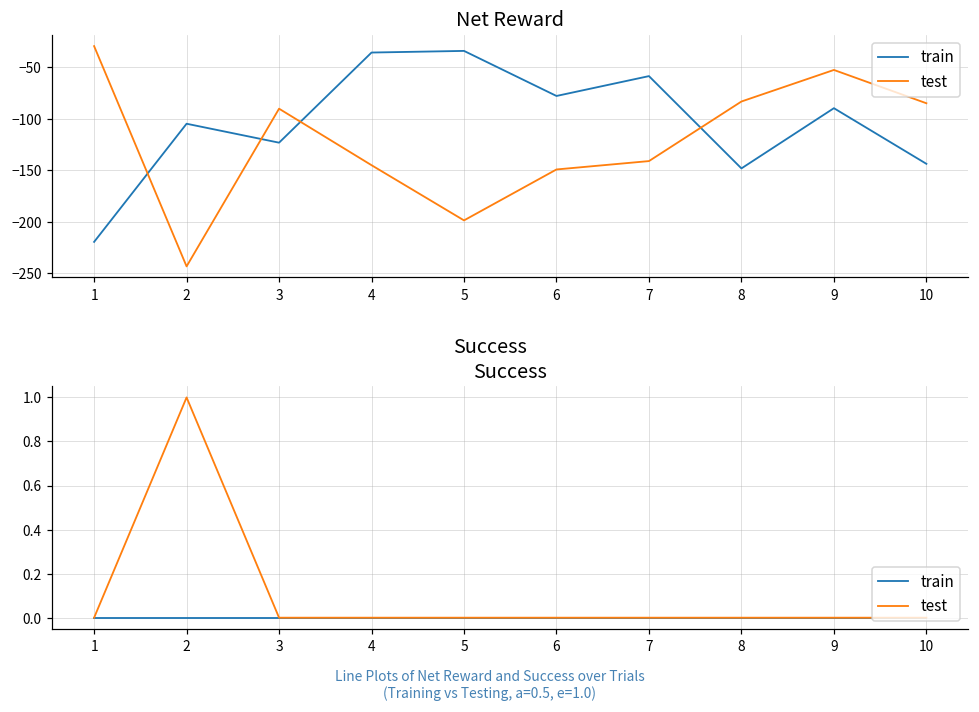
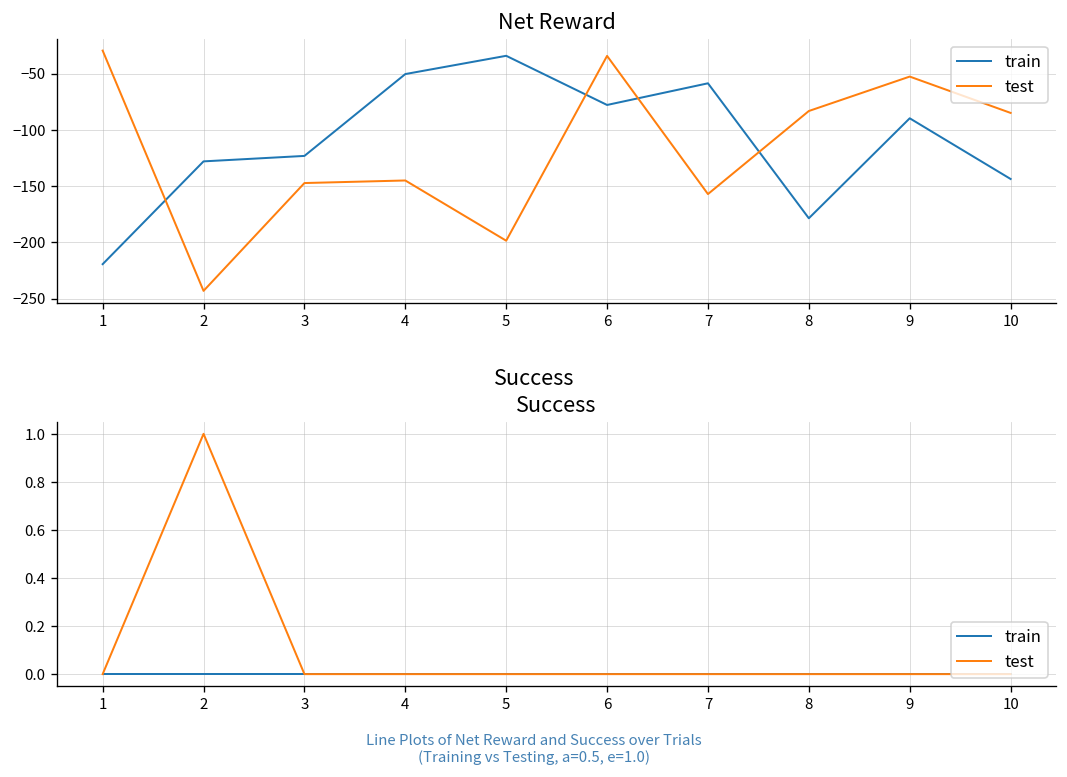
Net Reward, train, 2: -100 -> -130
Net Reward, test, 3: -90 -> -150
Net Reward, train, 4: -40 -> -50
Net Reward, test, 6: -150 -> -30
Net Reward, test, 7: -140 -> -160
Net Reward, train, 8: -150 -> -180
